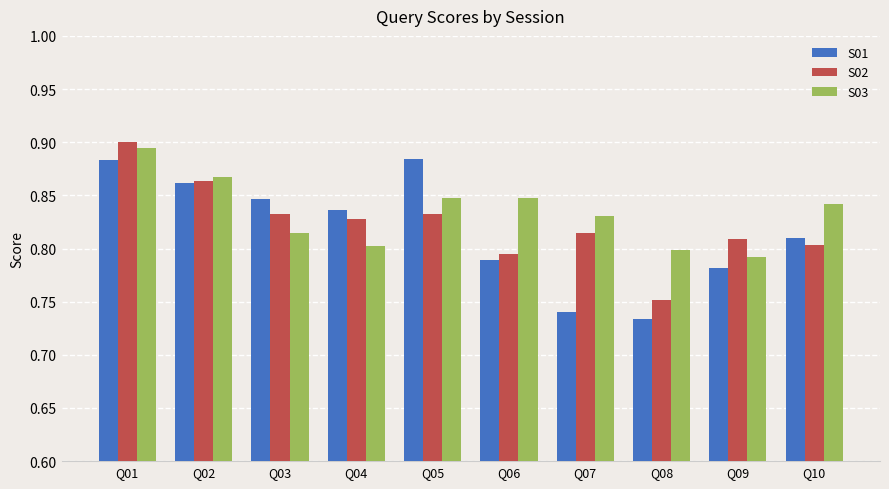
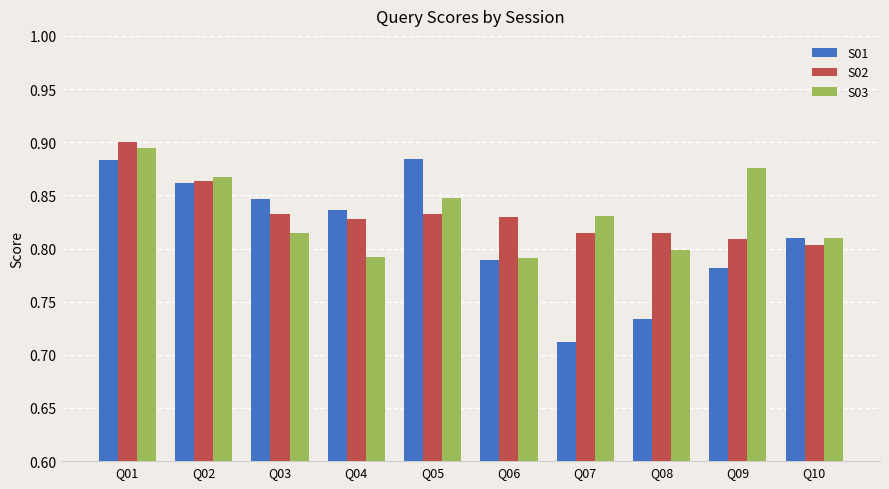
S03, Q04: 0.803 -> 0.792
S02, Q06: 0.795 -> 0.830
S03, Q06: 0.848 -> 0.792
S01, Q07: 0.740 -> 0.712
S02, Q08: 0.751 -> 0.814
S03, Q09: 0.792 -> 0.875
S03, Q10: 0.842 -> 0.810
